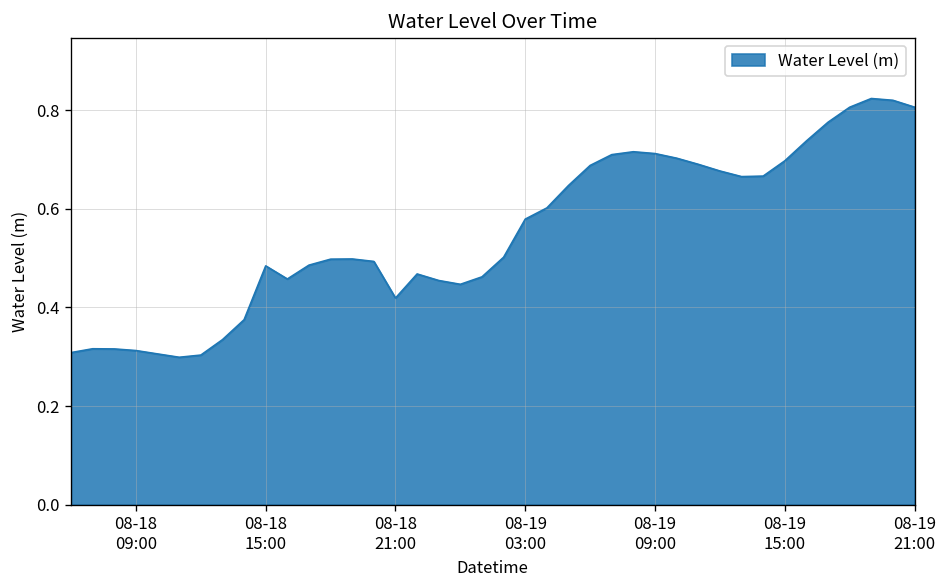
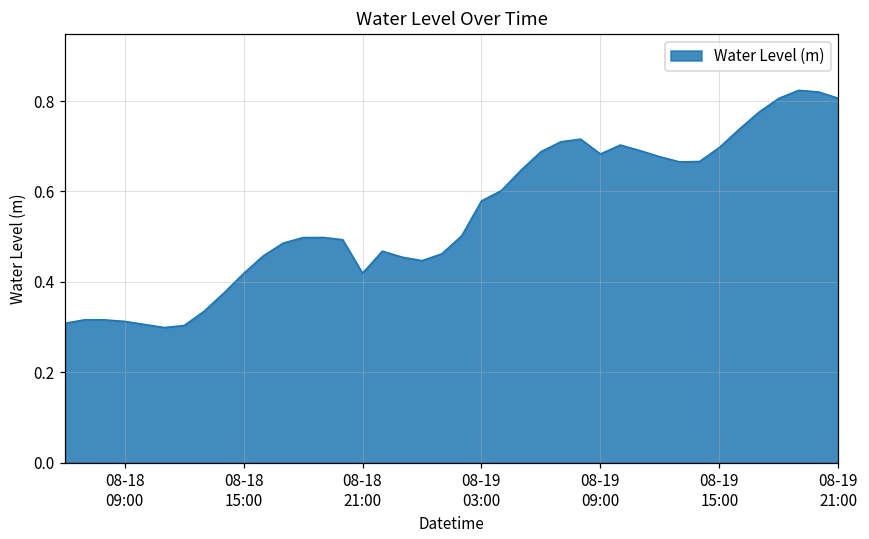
08-18 15:00: 0.48 -> 0.42
08-19 09:00: 0.71 -> 0.68
